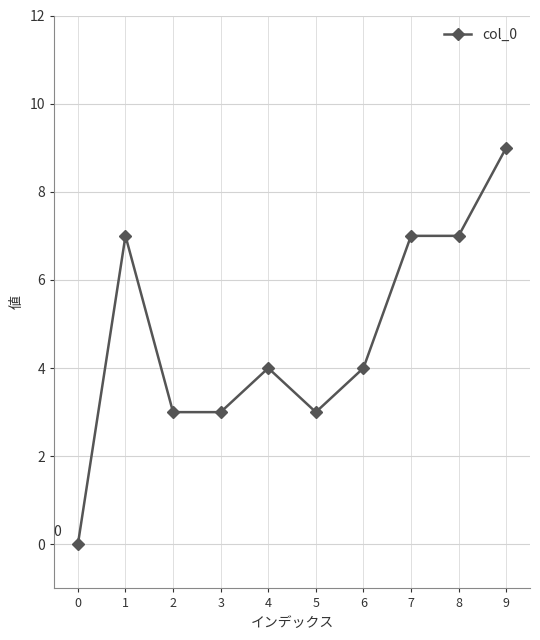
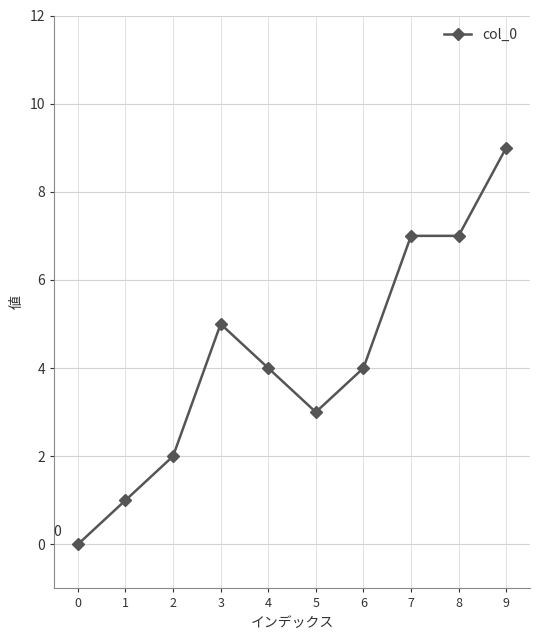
1: 7 -> 1
2: 3 -> 2
3: 3 -> 5
